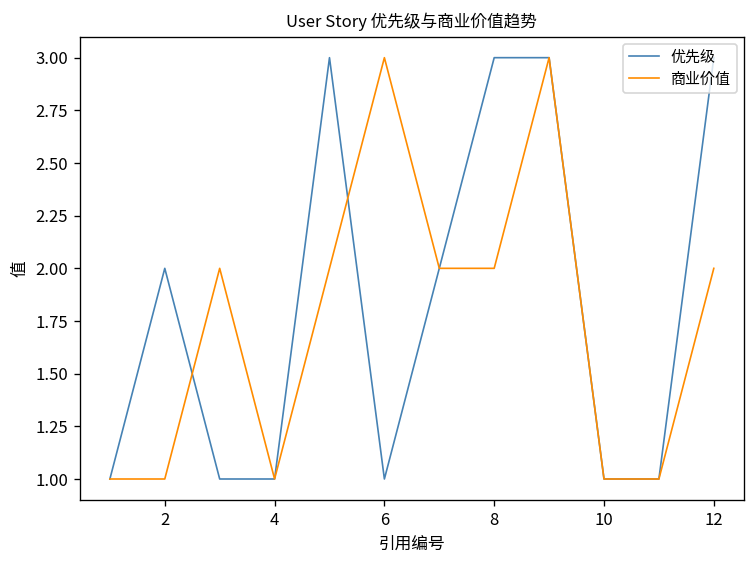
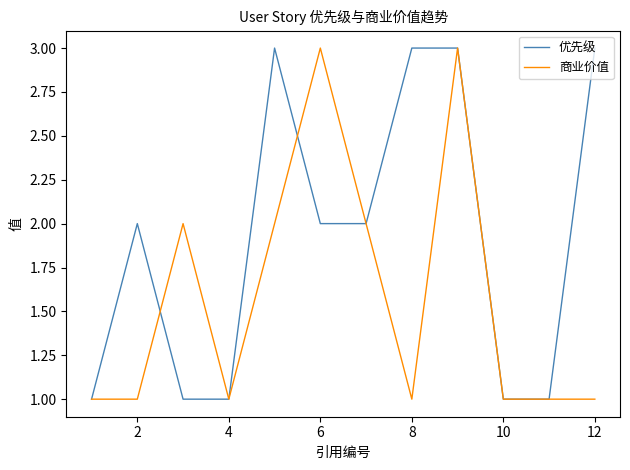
优先级, 6: 1 -> 2
商业价值, 8: 2 -> 1
商业价值, 12: 2 -> 1
